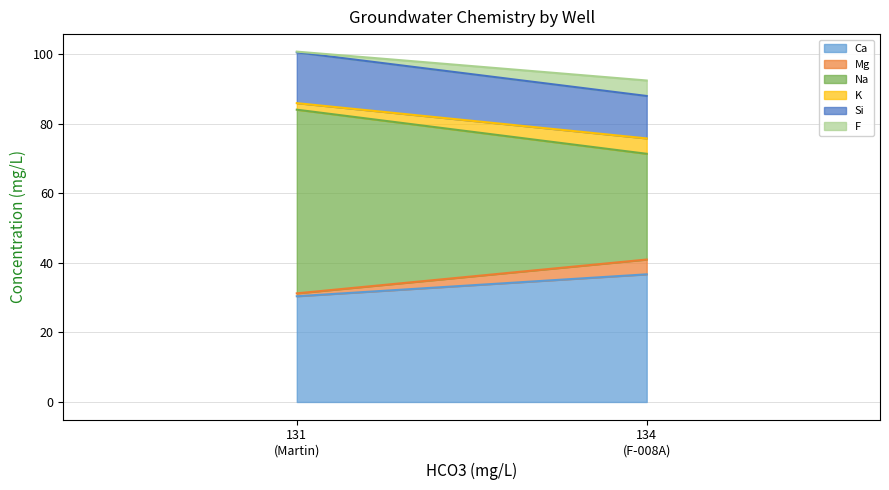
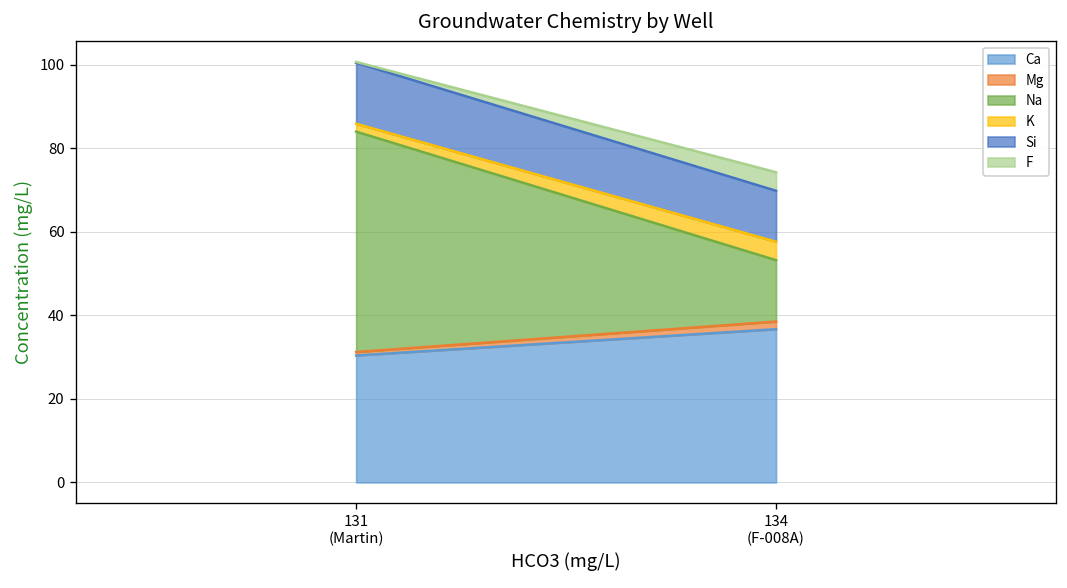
Mg, 134 (F-008A): 4 -> 2
Na, 134 (F-008A): 30 -> 15
